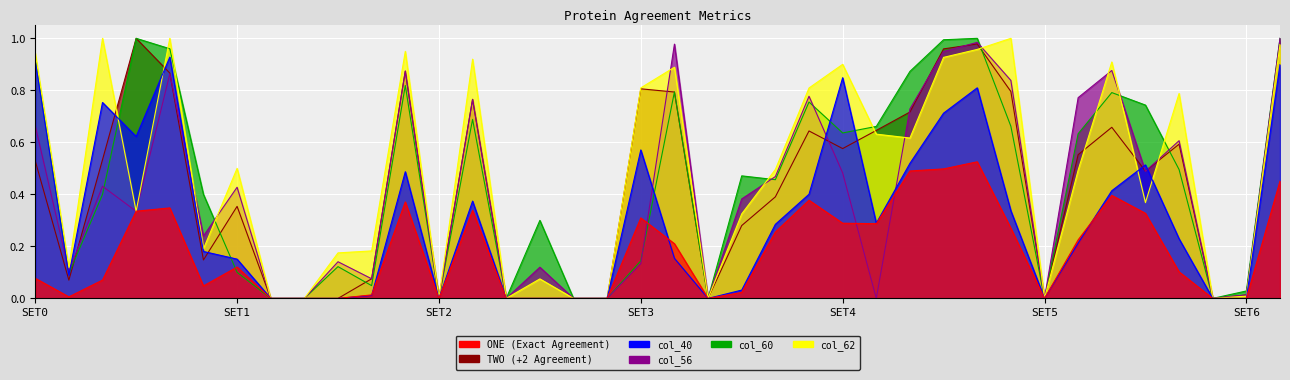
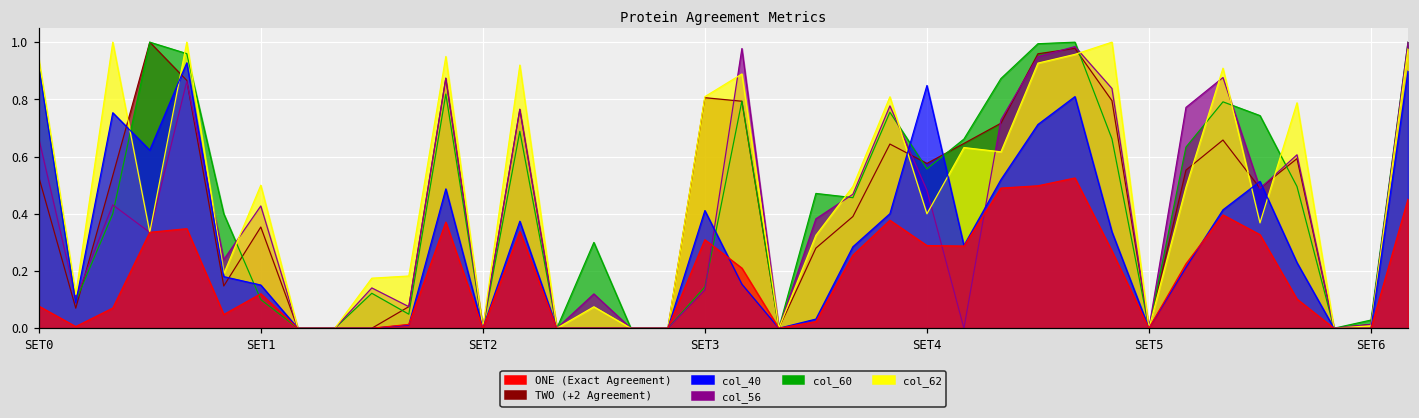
col_40, SET3: 0.57 -> 0.41
col_60, SET4: 0.64 -> 0.56
col_62, SET4: 0.9 -> 0.4
